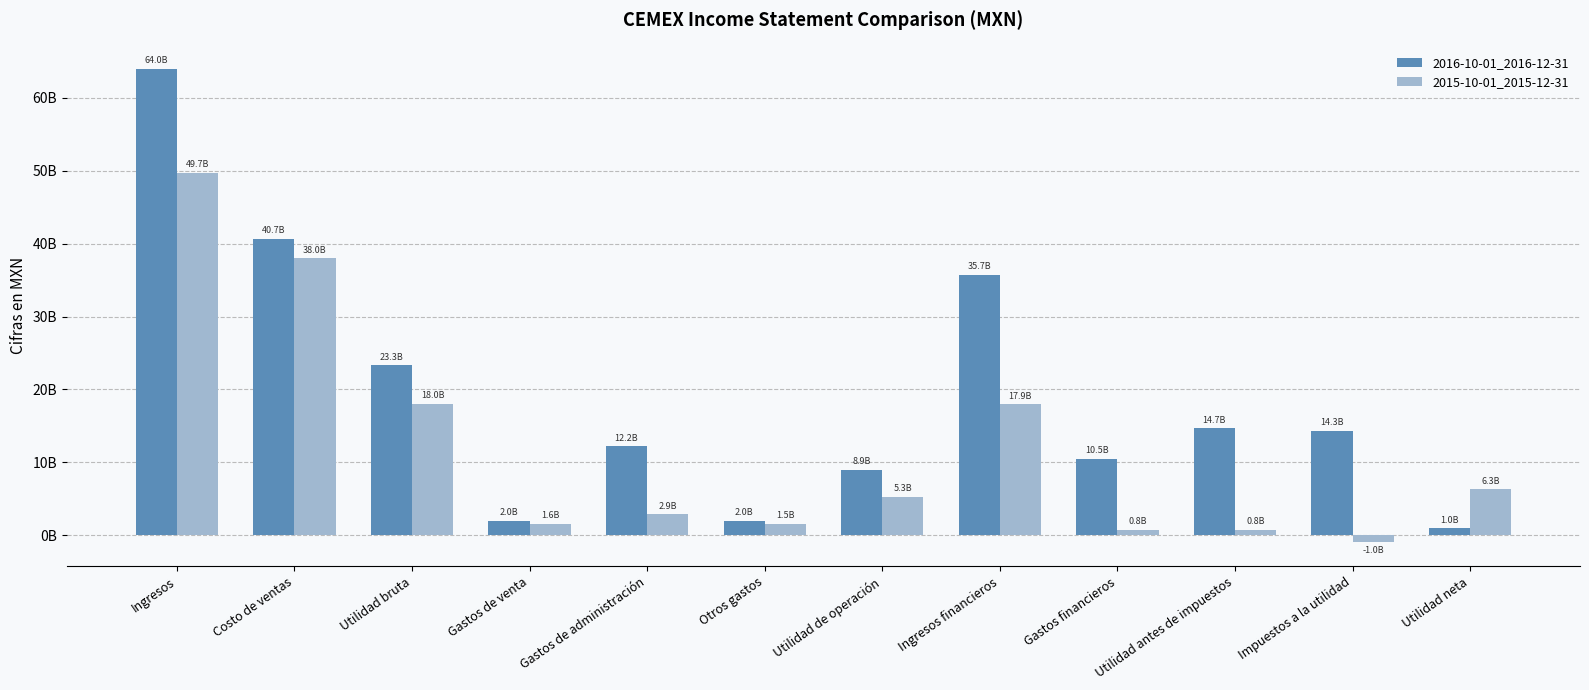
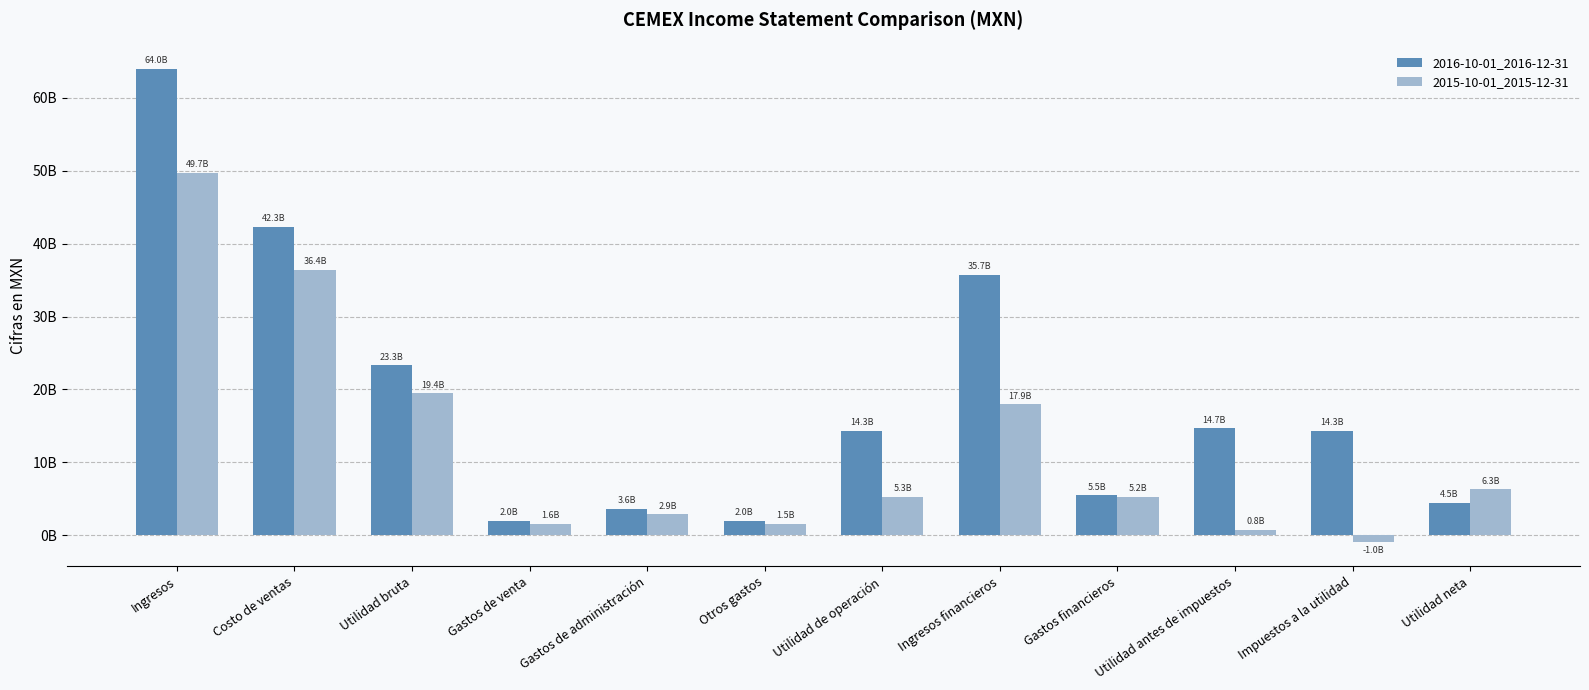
2016-10-01_2016-12-31, Costo de ventas: 40.7B -> 42.3B
2015-10-01_2015-12-31, Costo de ventas: 38.0B -> 36.4B
2015-10-01_2015-12-31, Utilidad bruta: 18.0B -> 19.4B
2016-10-01_2016-12-31, Gastos de administración: 12.2B -> 3.6B
2016-10-01_2016-12-31, Utilidad de operación: 8.9B -> 14.3B
2016-10-01_2016-12-31, Gastos financieros: 10.5B -> 5.5B
2015-10-01_2015-12-31, Gastos financieros: 0.8B -> 5.2B
2016-10-01_2016-12-31, Utilidad neta: 1.0B -> 4.5B
